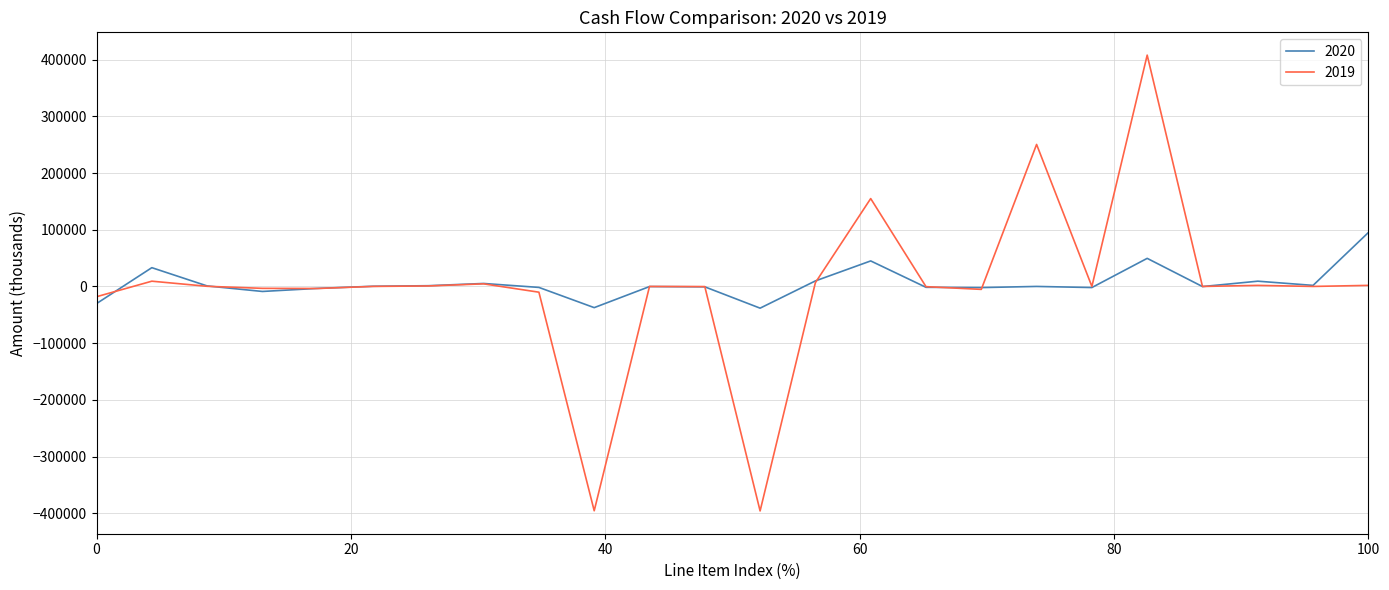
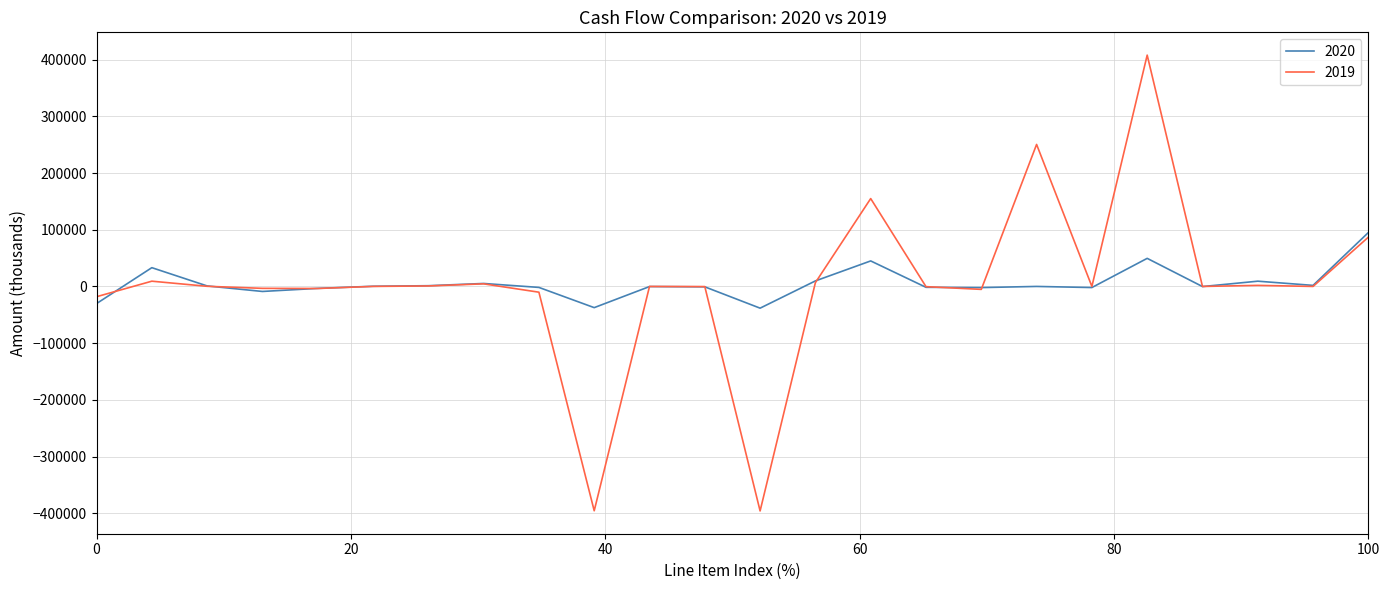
2019, 100: 0 -> 90000
